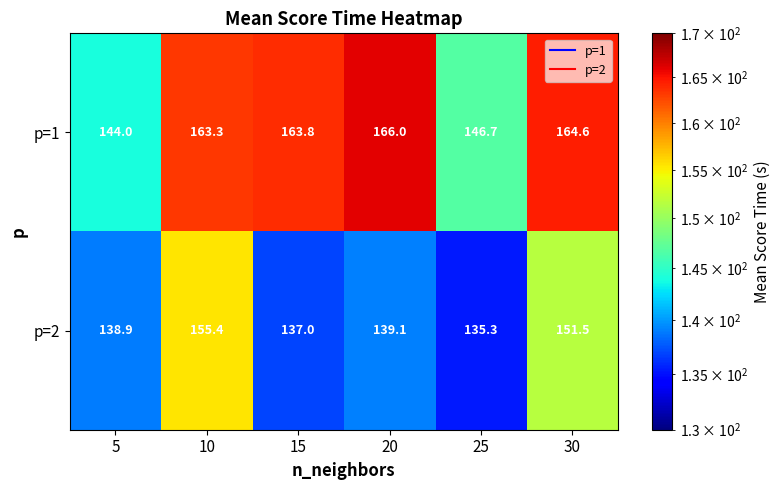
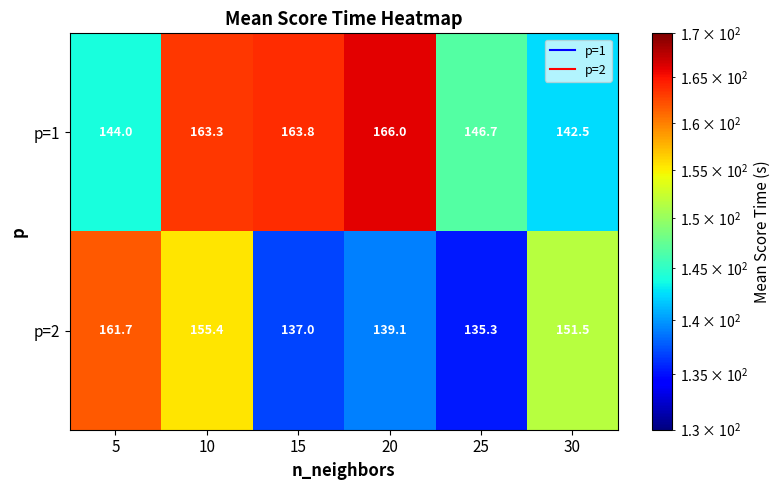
p=1, 30: 164.6 -> 142.5
p=2, 5: 138.9 -> 161.7
